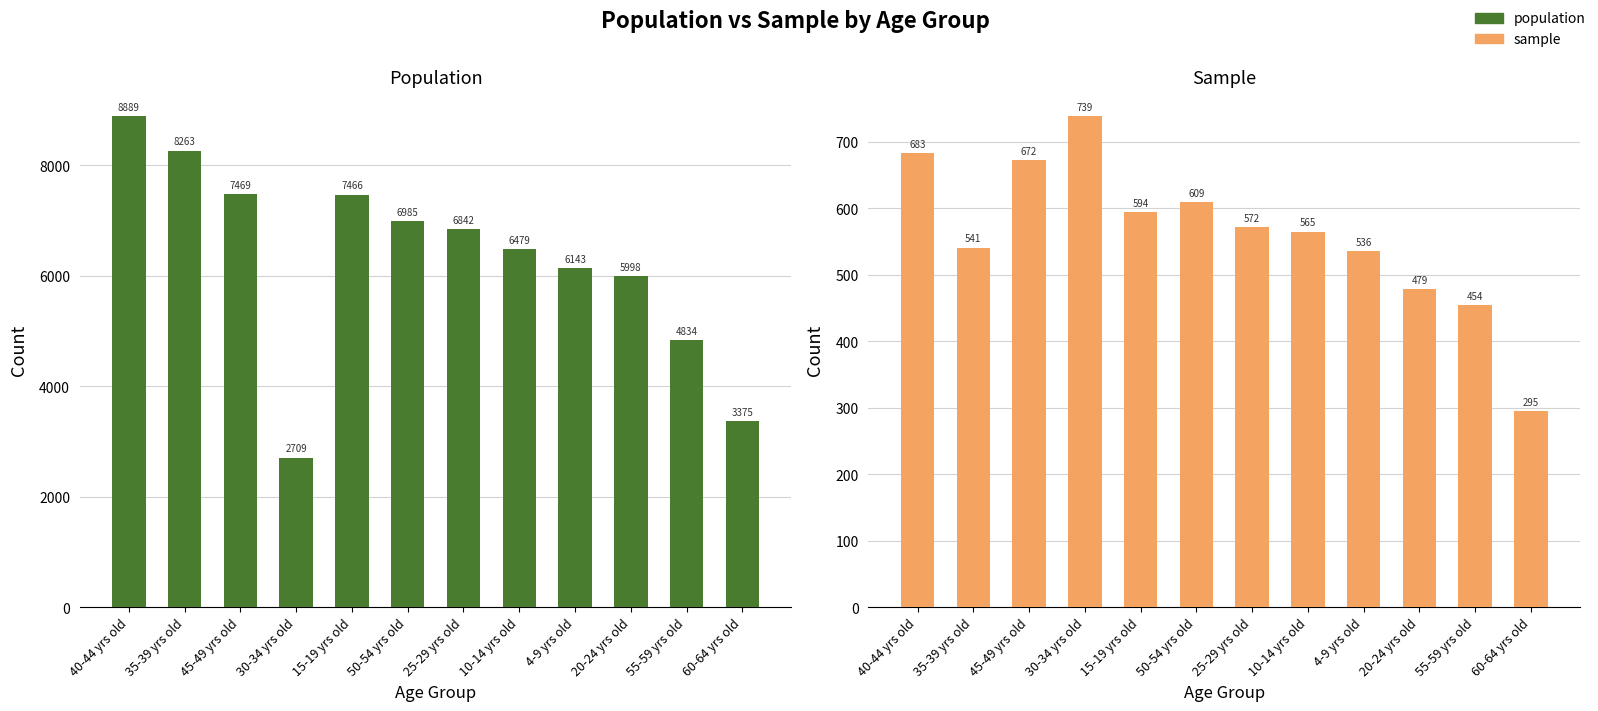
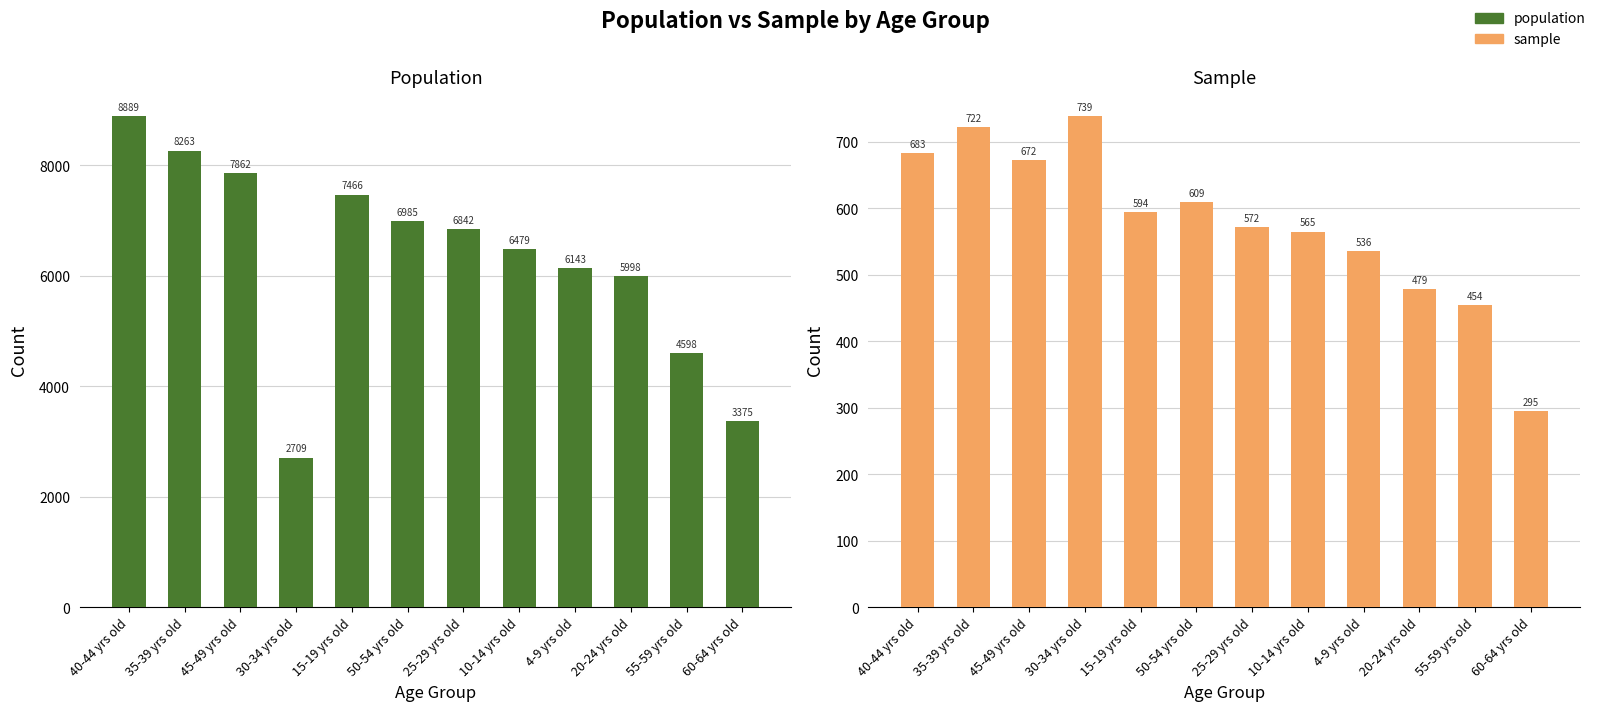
Population, 45-49 yrs old: 7469 -> 7862
Population, 55-59 yrs old: 4834 -> 4598
Sample, 35-39 yrs old: 541 -> 722
